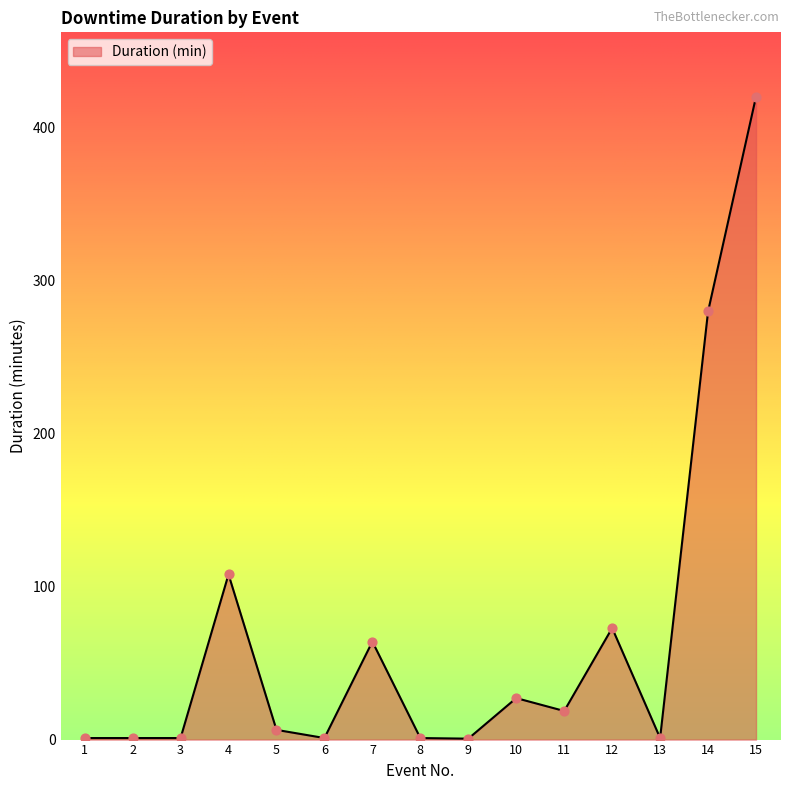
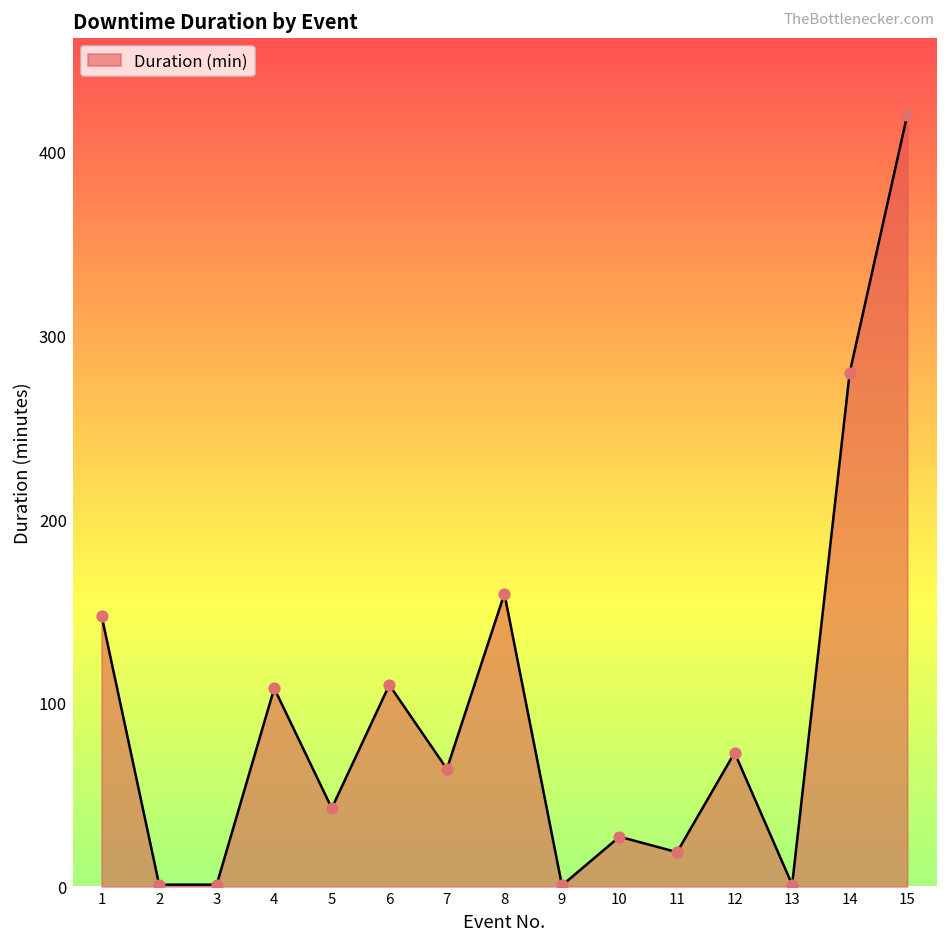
1: 1 -> 147
5: 6 -> 43
6: 1 -> 110
8: 1 -> 159
